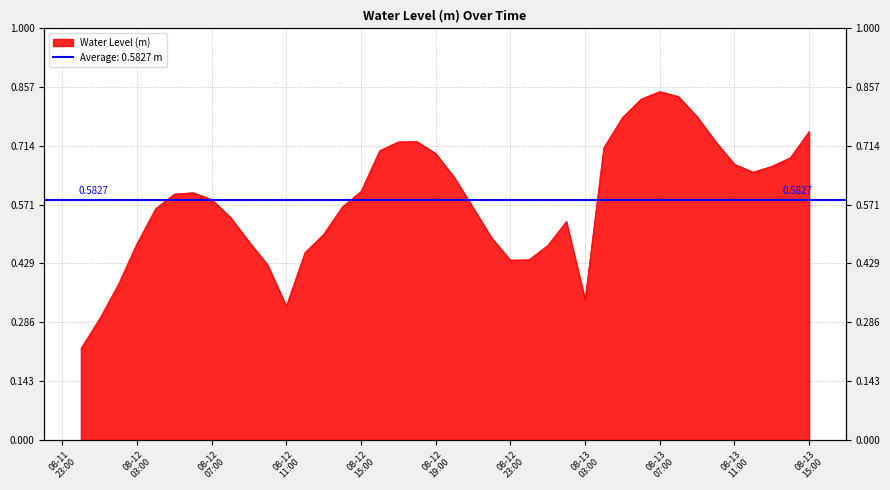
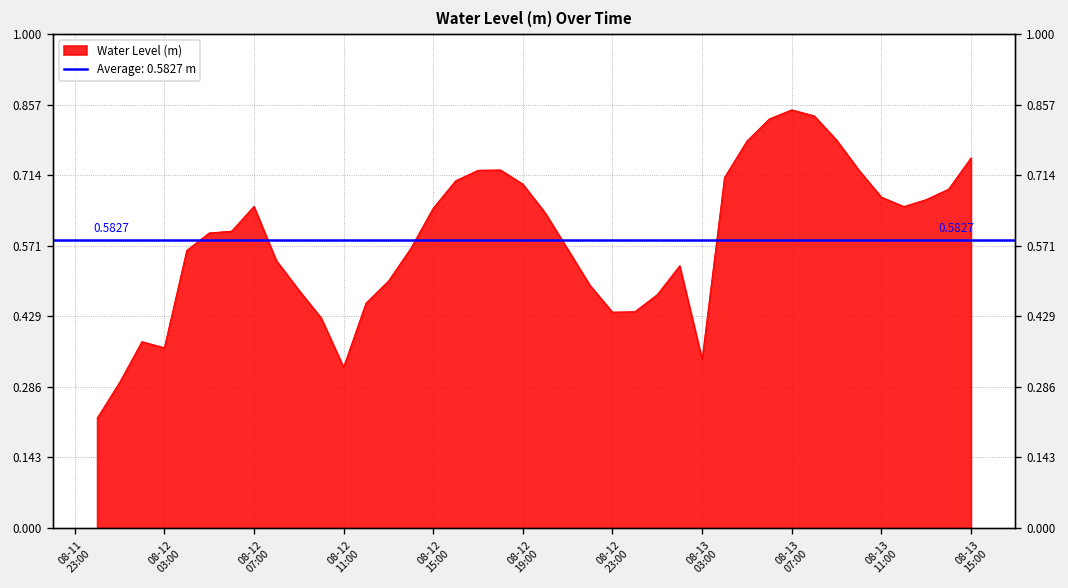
08-12 03:00: 0.48 -> 0.36
08-12 07:00: 0.58 -> 0.65
08-12 15:00: 0.60 -> 0.65
